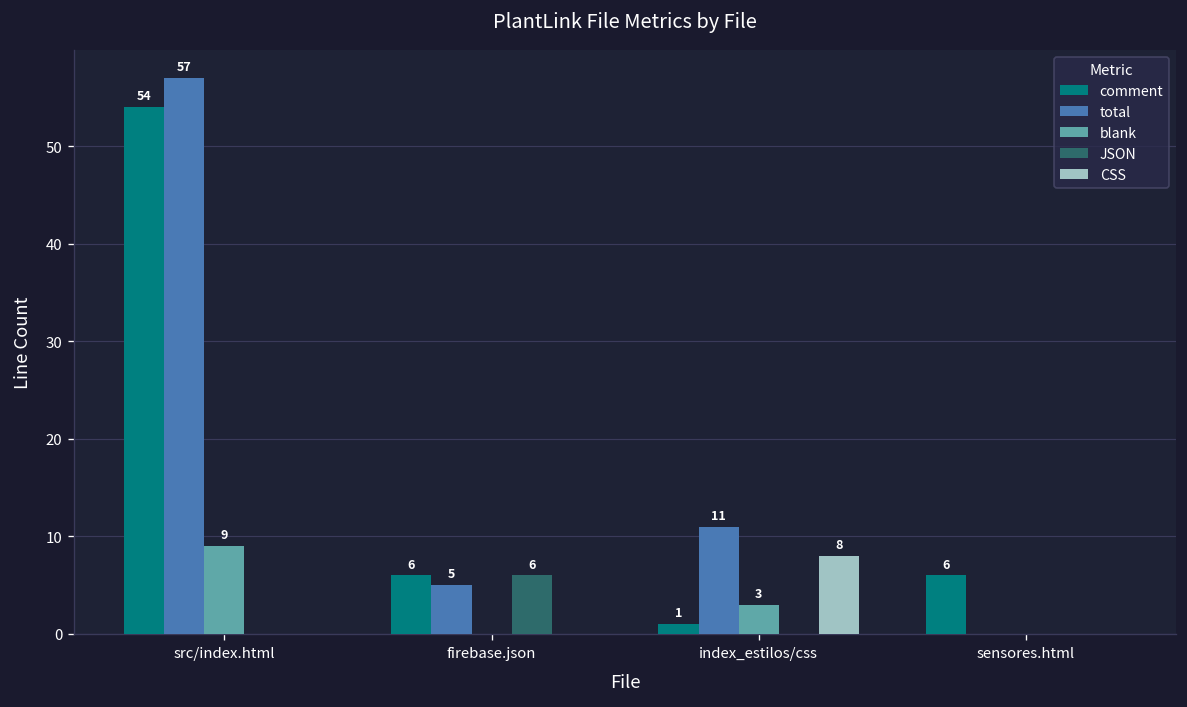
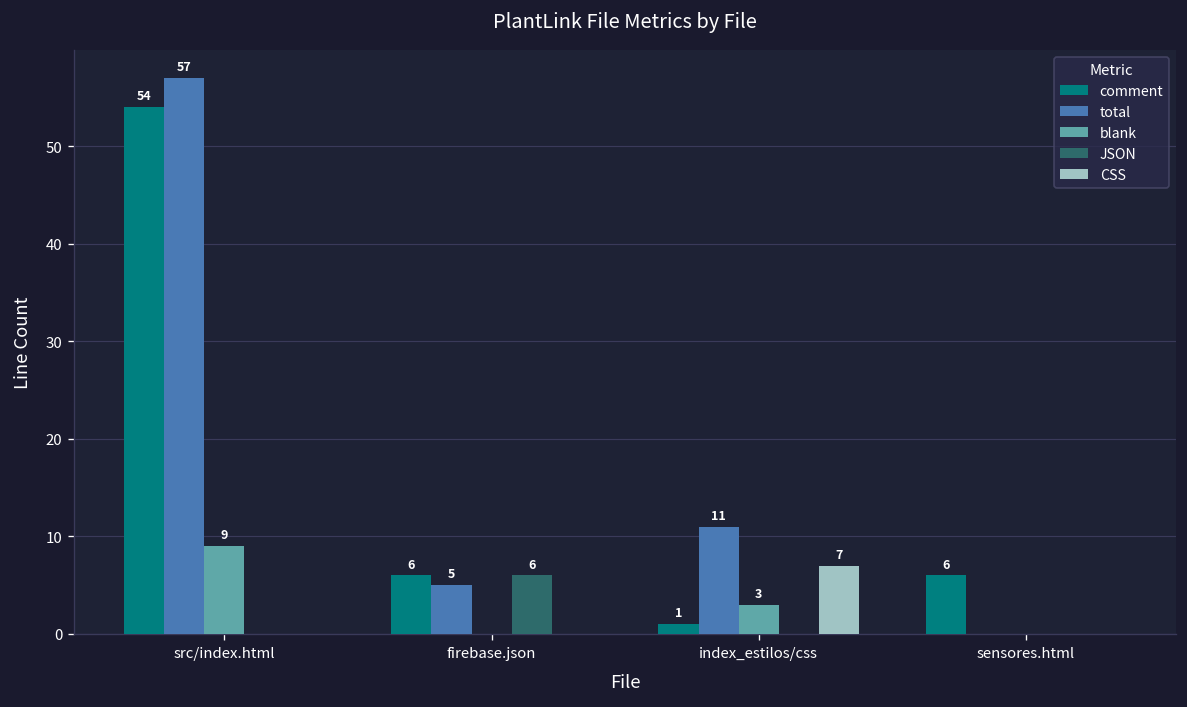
CSS, index_estilos/css: 8 -> 7
